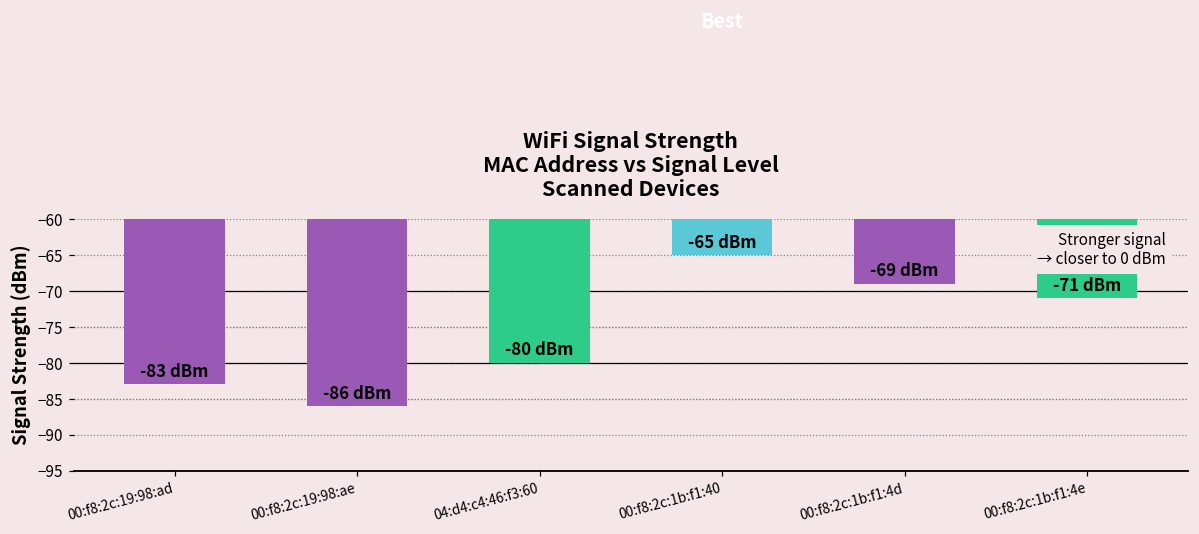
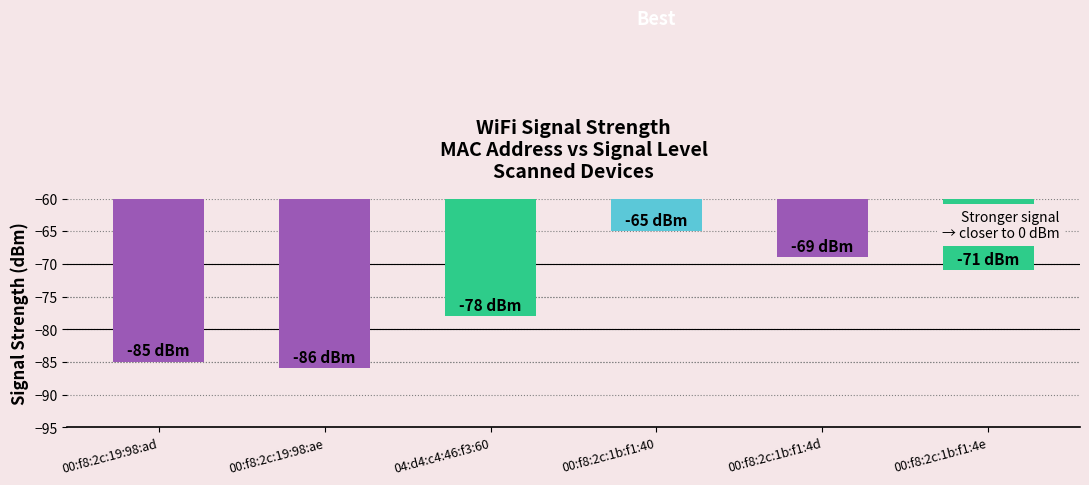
00:f8:2c:19:98:ad: -83 -> -85
04:d4:c4:46:f3:60: -80 -> -78
